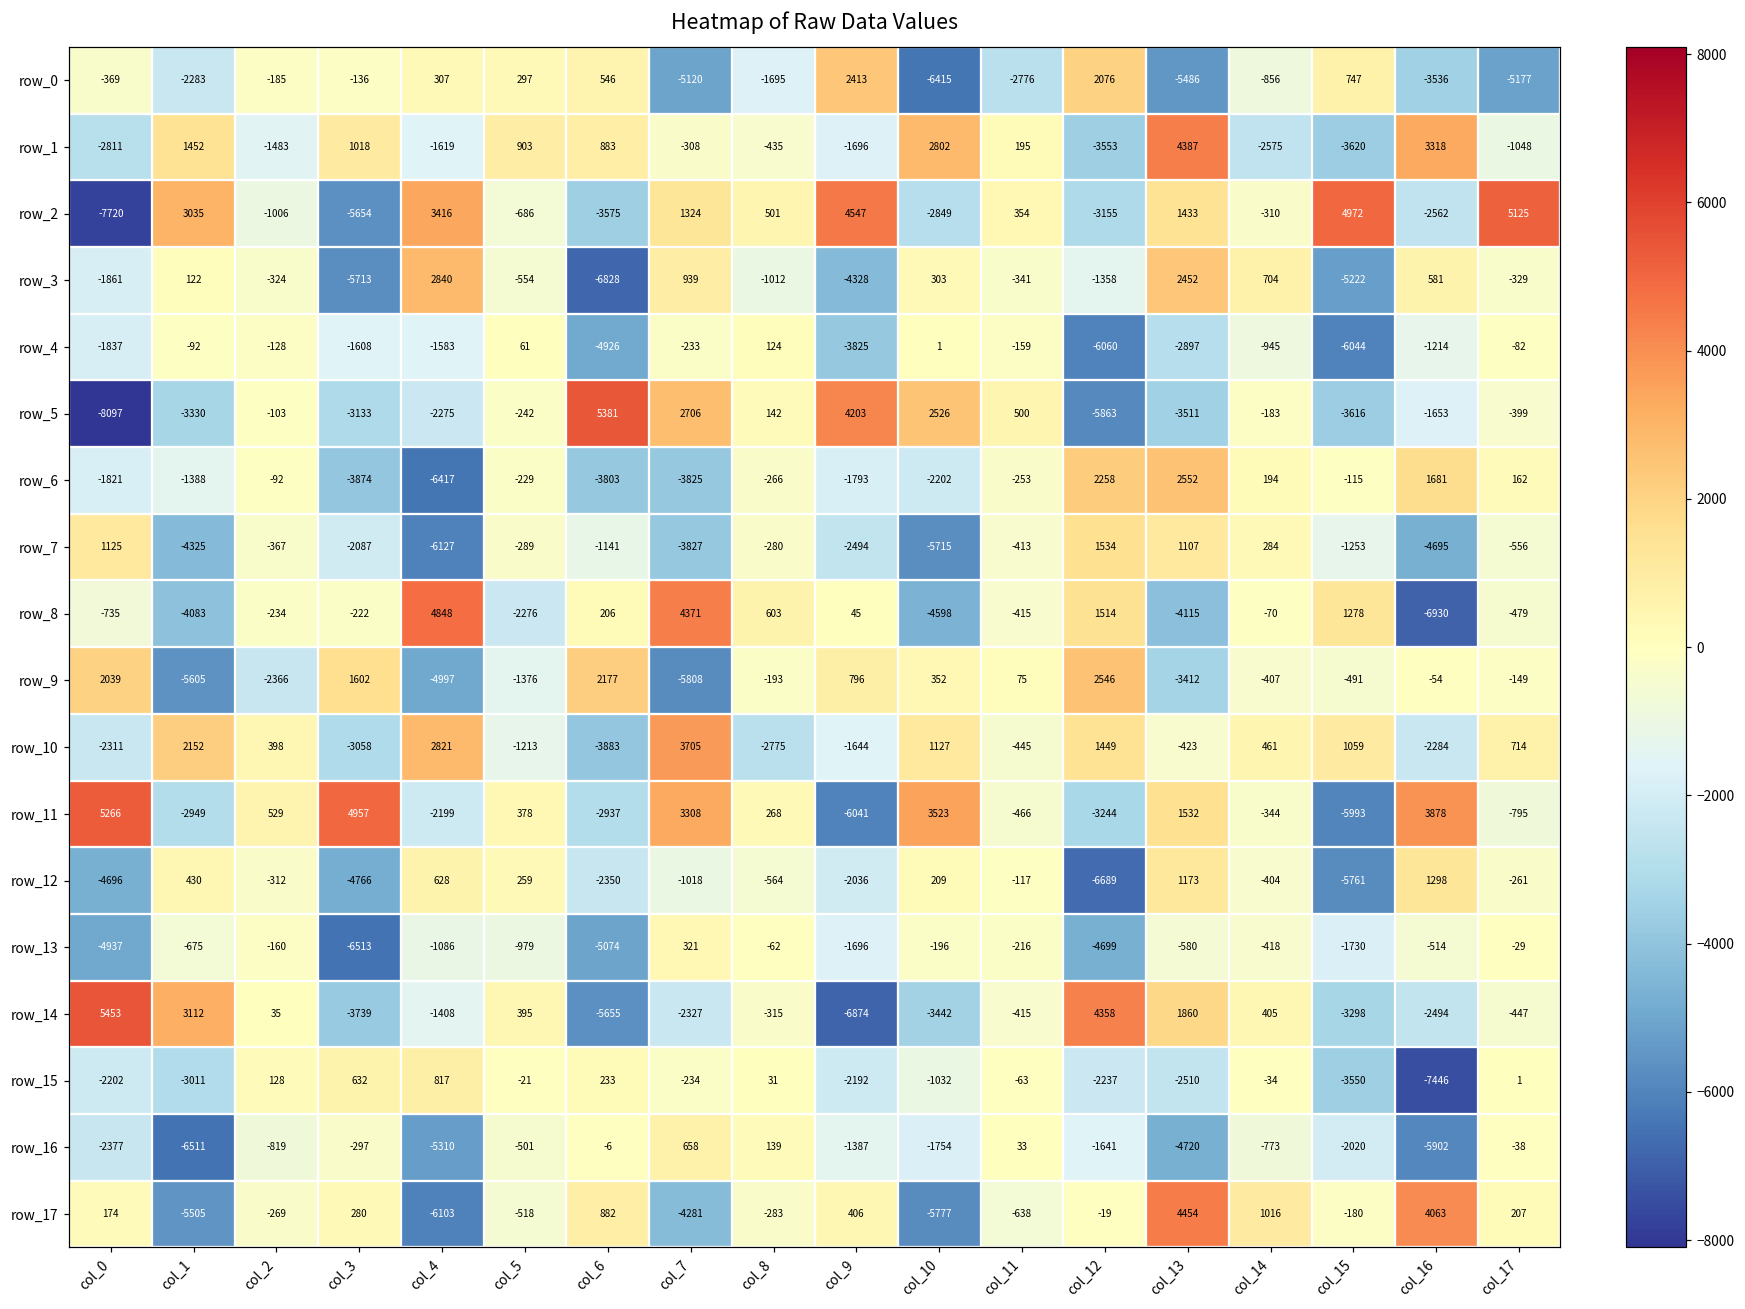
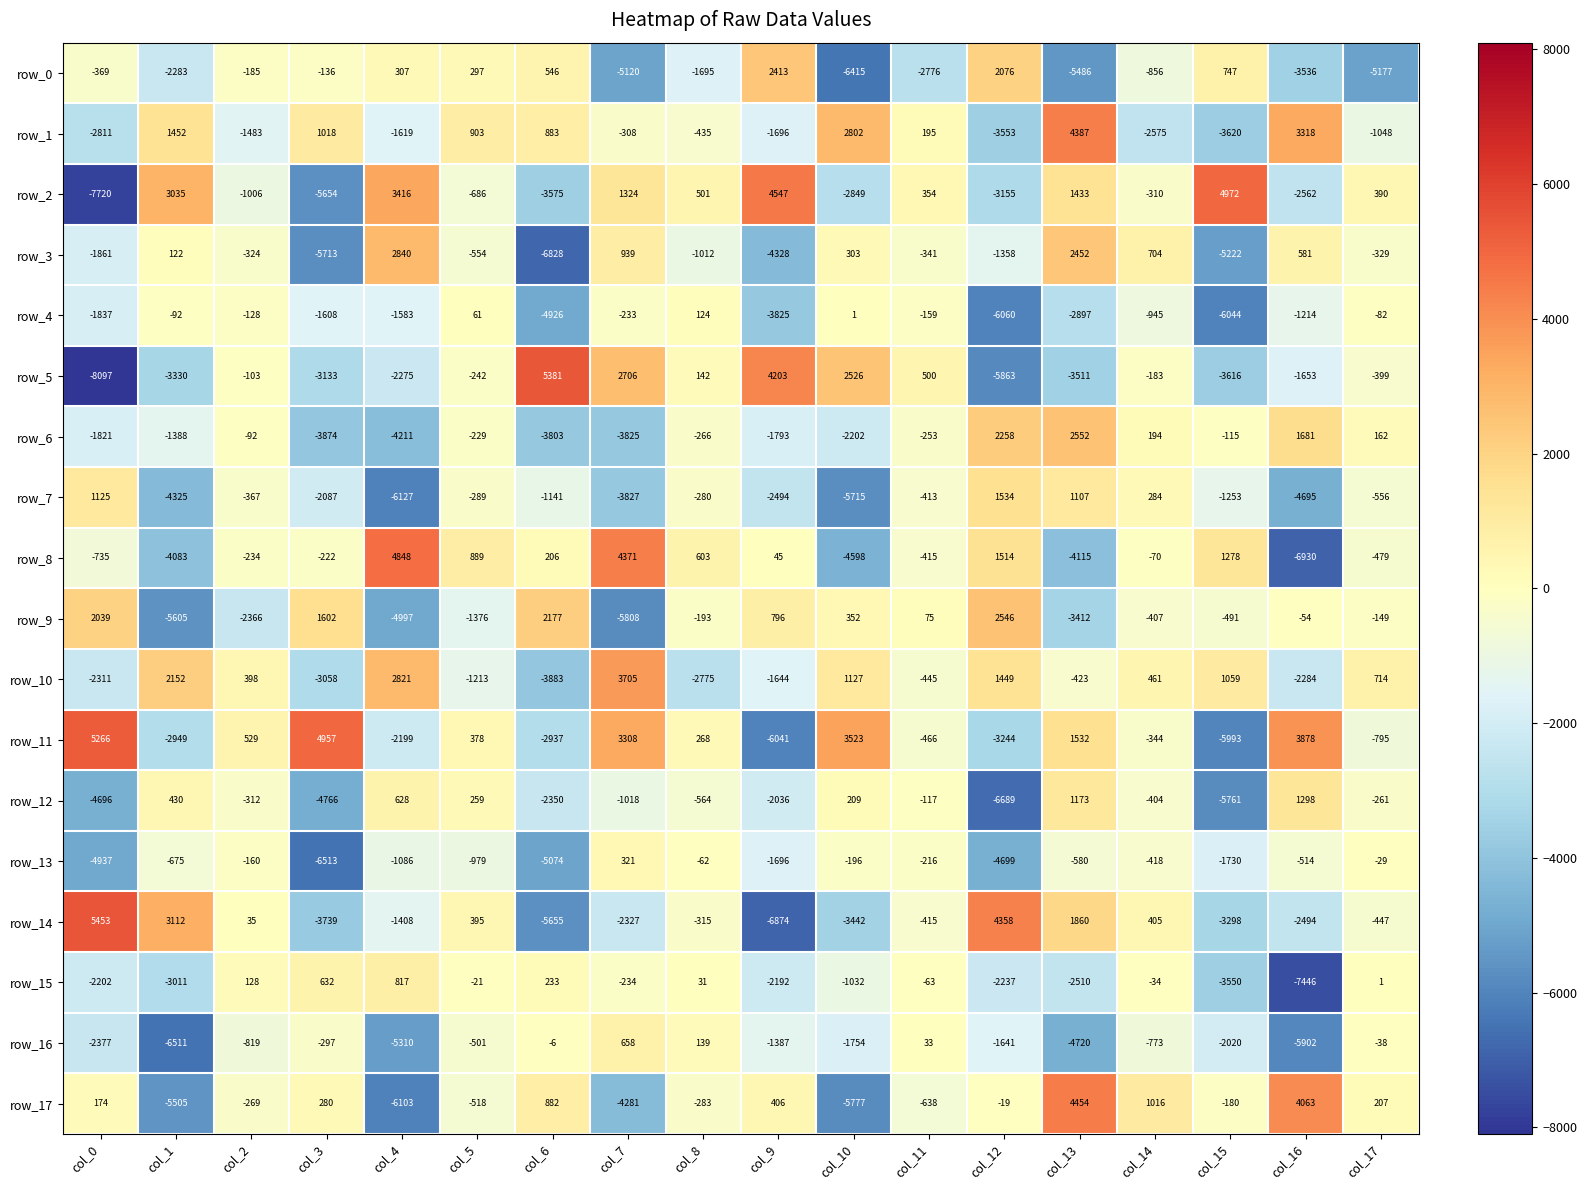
row_2, col_17: 5125 -> 390
row_6, col_4: -6417 -> -4211
row_8, col_5: -2276 -> 889
